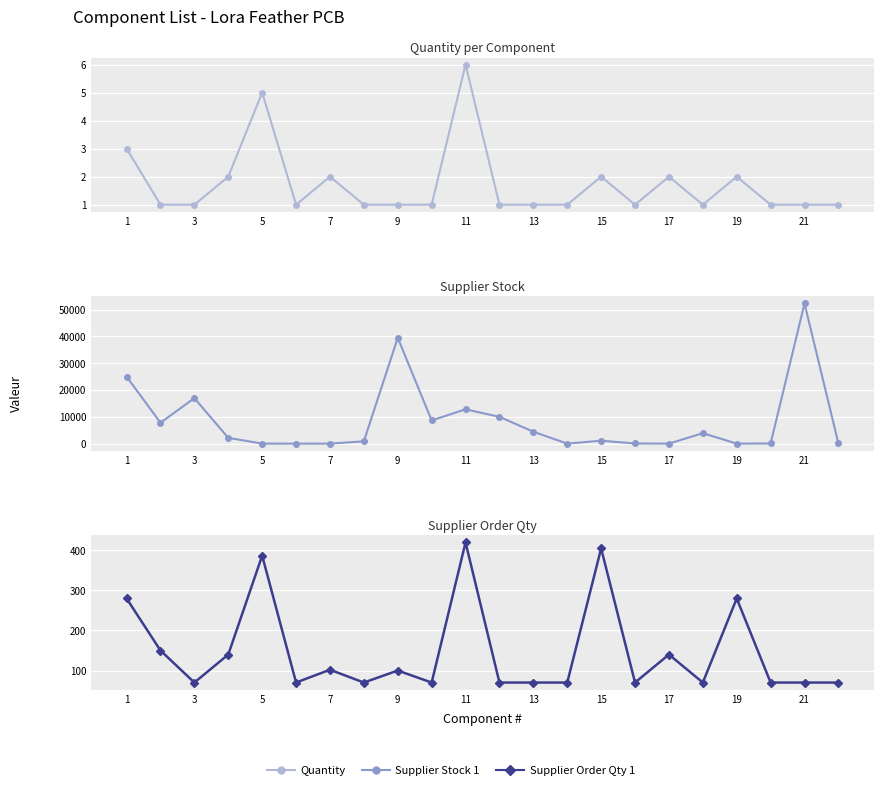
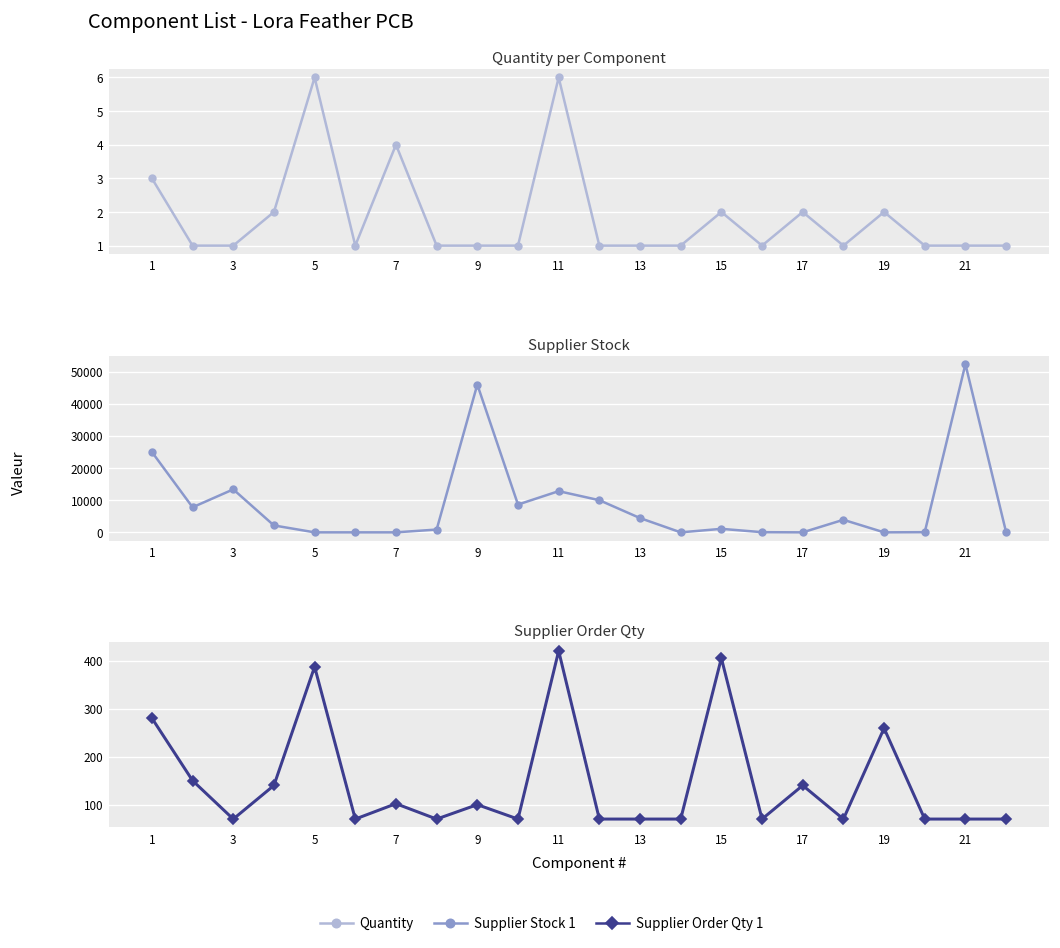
Quantity per Component, 5: 5 -> 6
Quantity per Component, 7: 2 -> 4
Supplier Stock, 3: 17000 -> 13000
Supplier Stock, 9: 40000 -> 46000
Supplier Order Qty, 19: 280 -> 260
